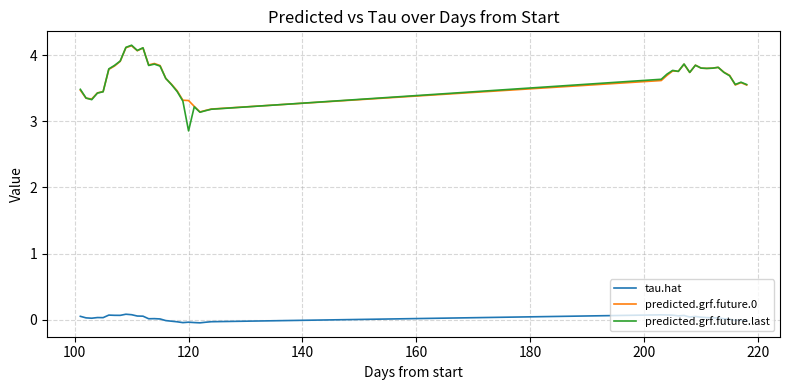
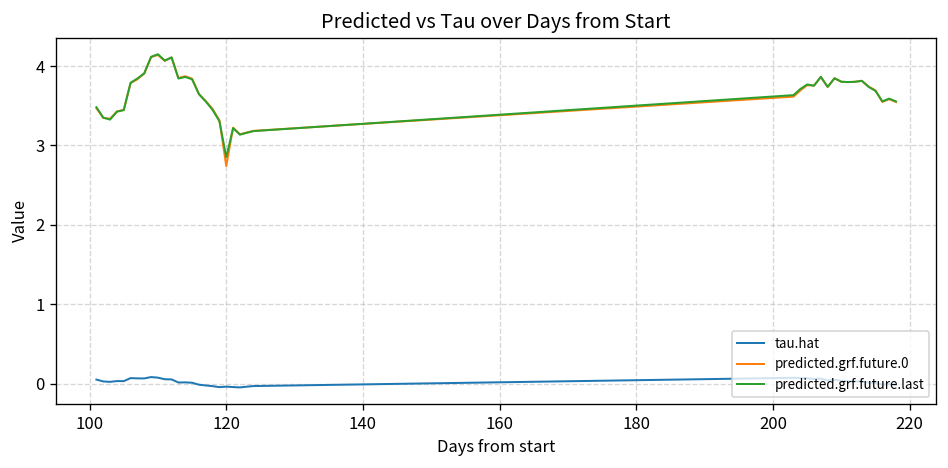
predicted.grf.future.0, 120: 3.3 -> 2.7
